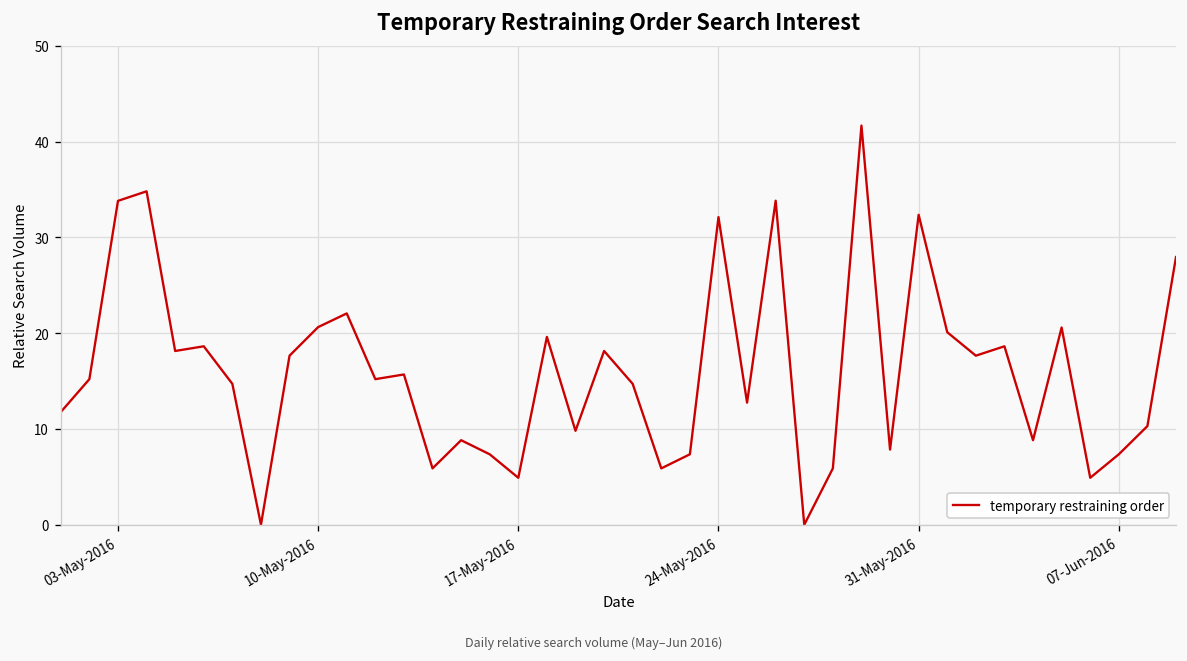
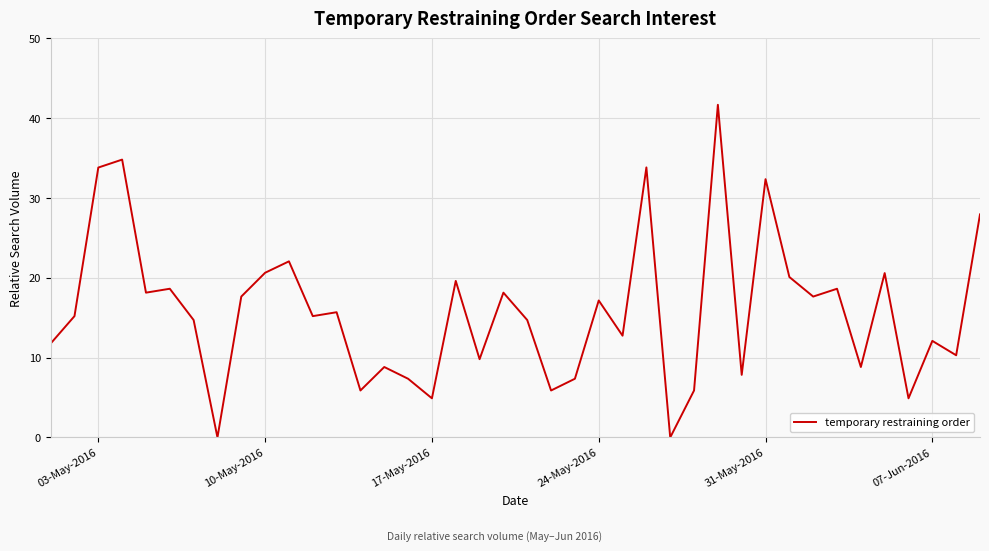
24-May-2016: 32 -> 17
07-Jun-2016: 7 -> 12
